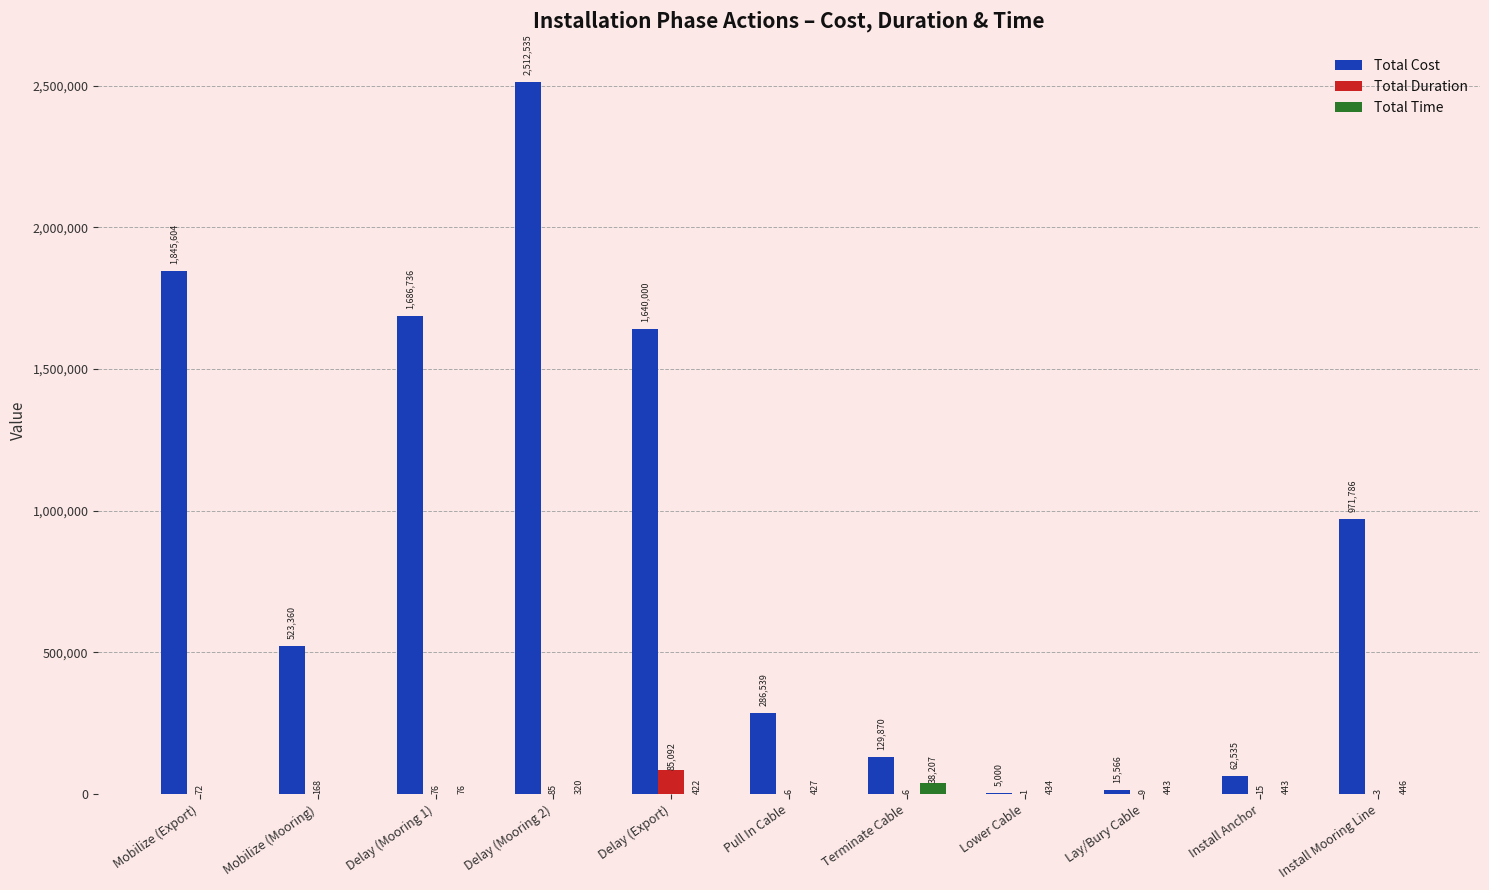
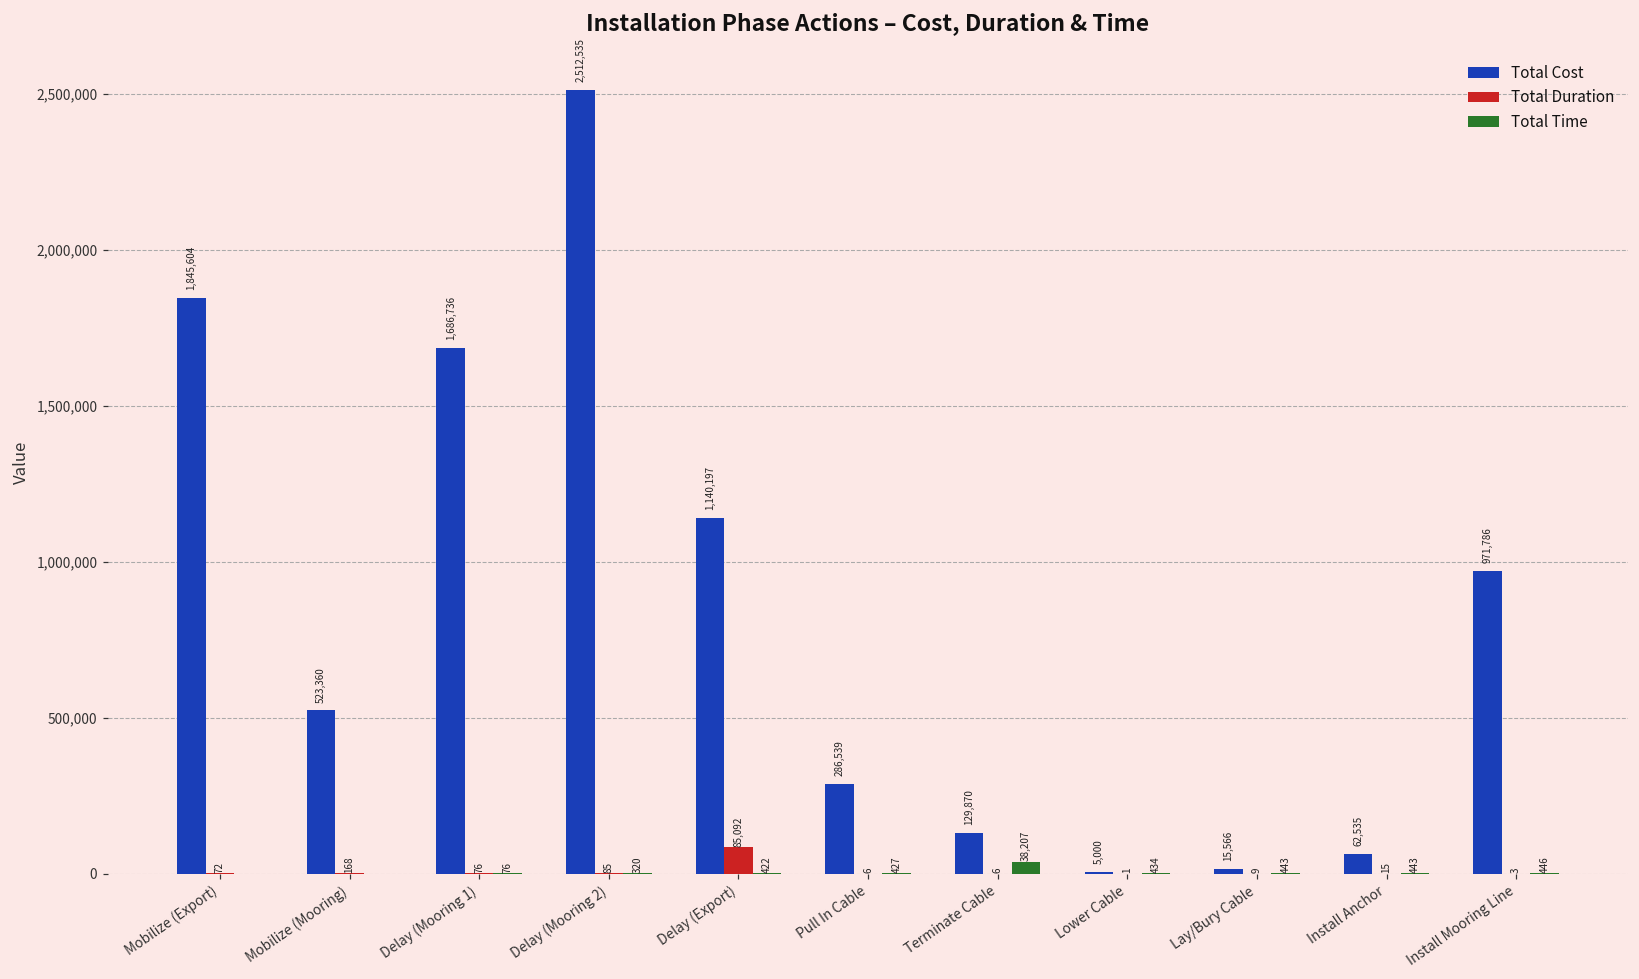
Total Cost, Delay (Export): 1,640,000 -> 1,140,197
